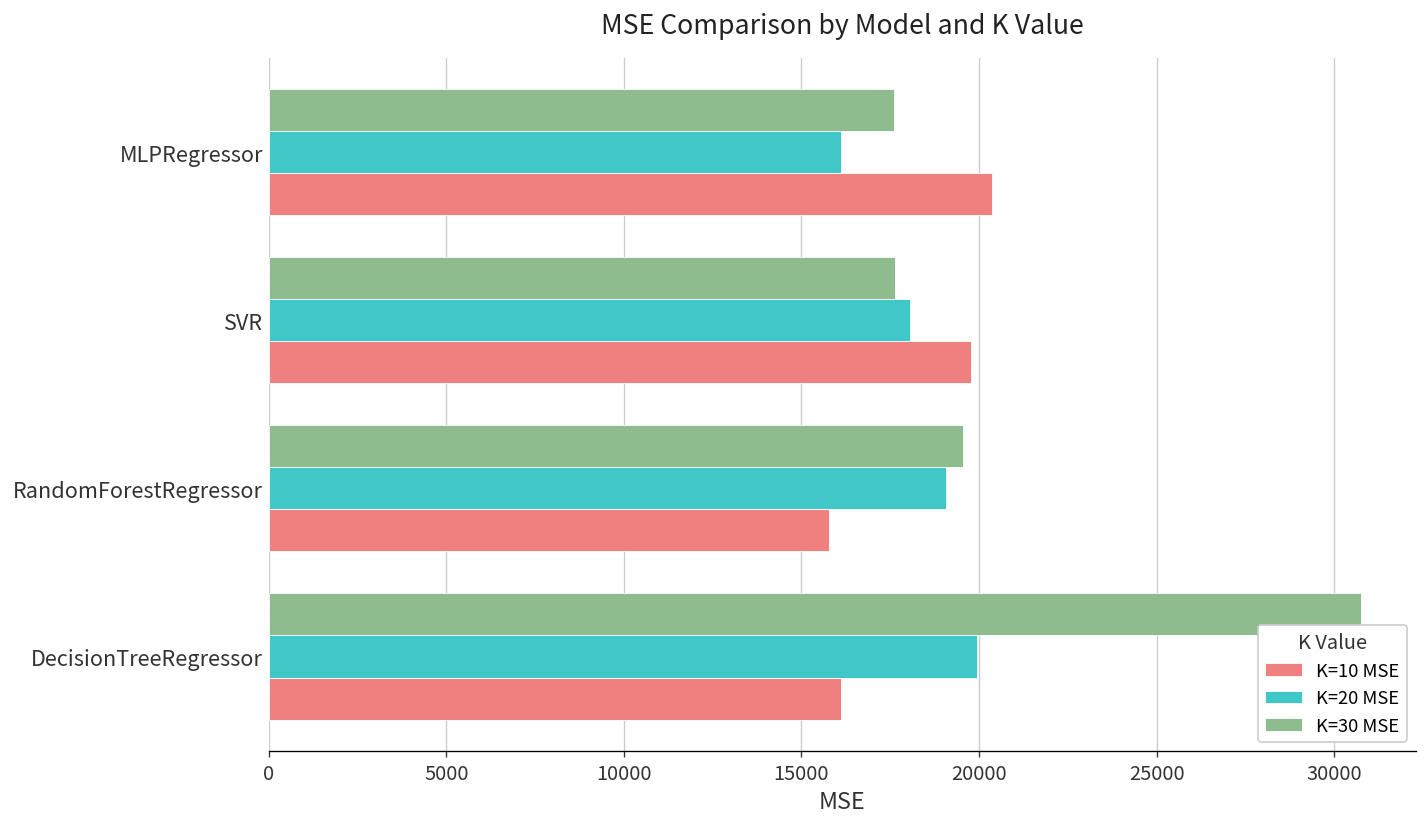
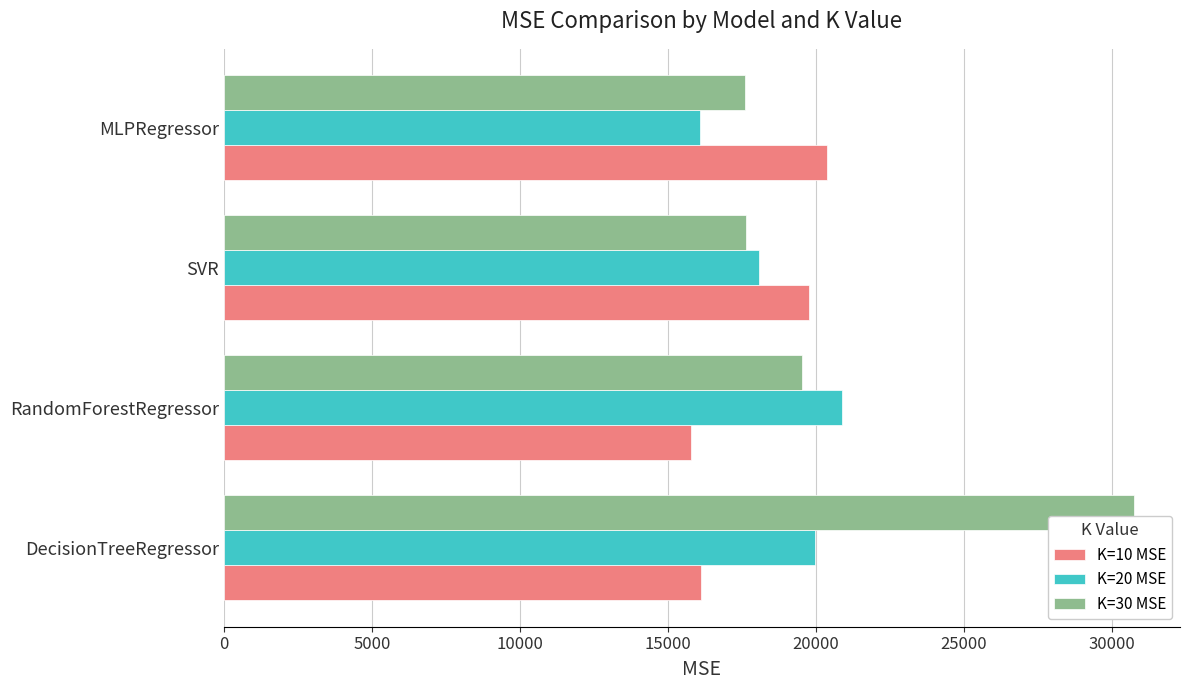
K=20 MSE, RandomForestRegressor: 19100 -> 20900
